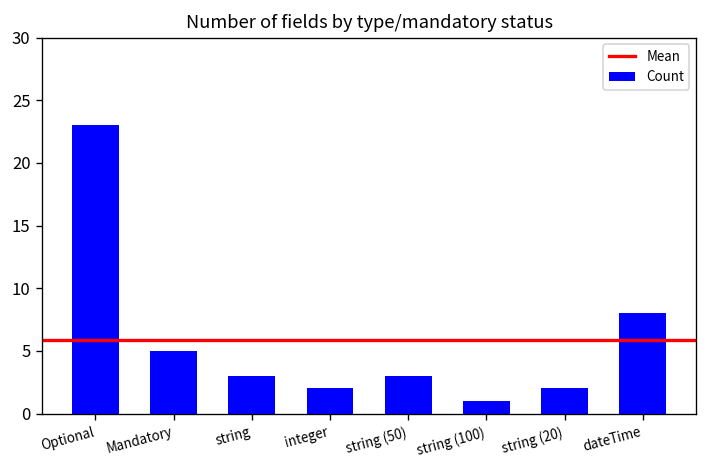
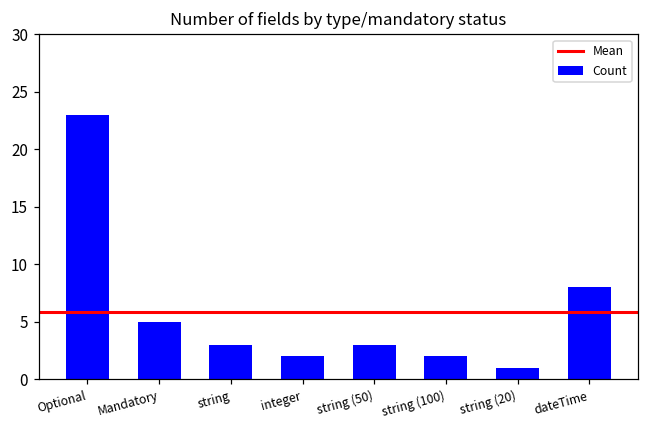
string (100): 1 -> 2
string (20): 2 -> 1
